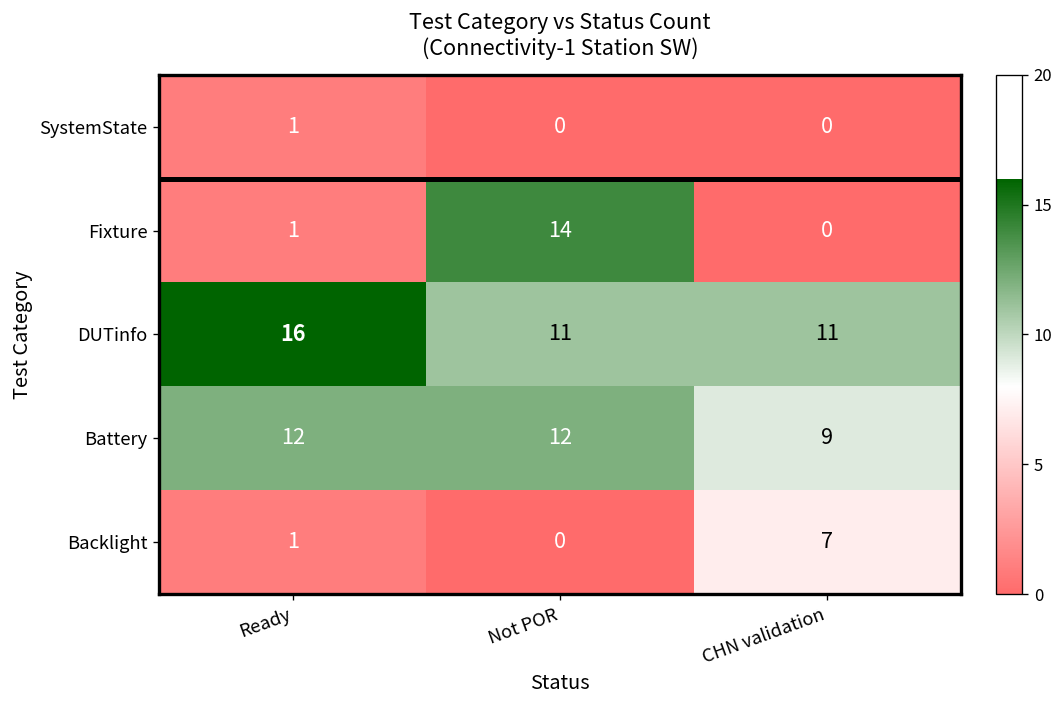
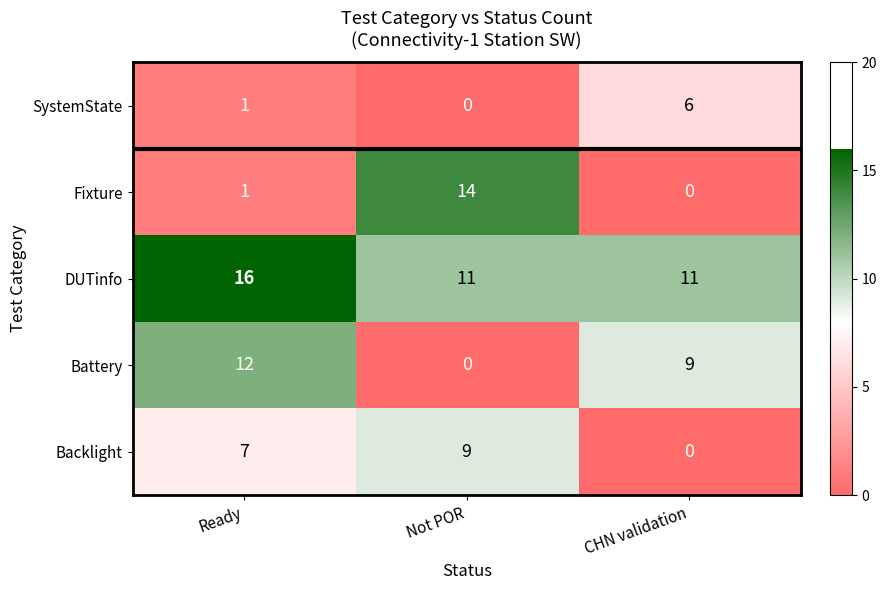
SystemState, CHN validation: 0 -> 6
Battery, Not POR: 12 -> 0
Backlight, Ready: 1 -> 7
Backlight, Not POR: 0 -> 9
Backlight, CHN validation: 7 -> 0
